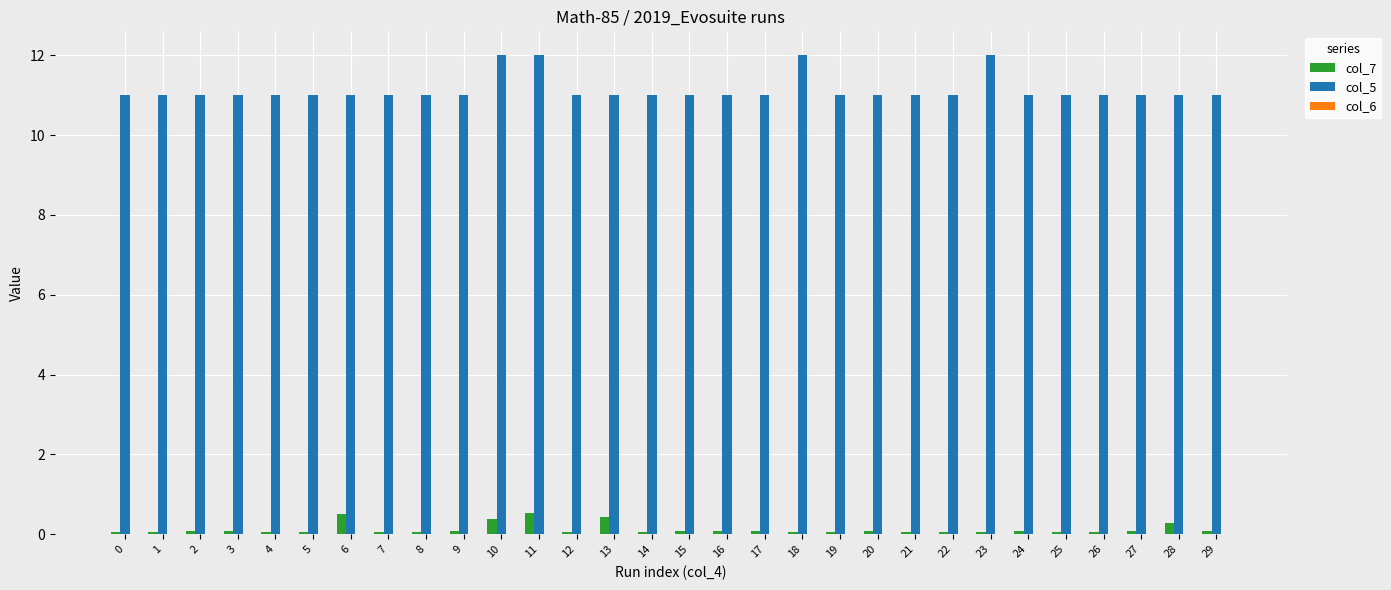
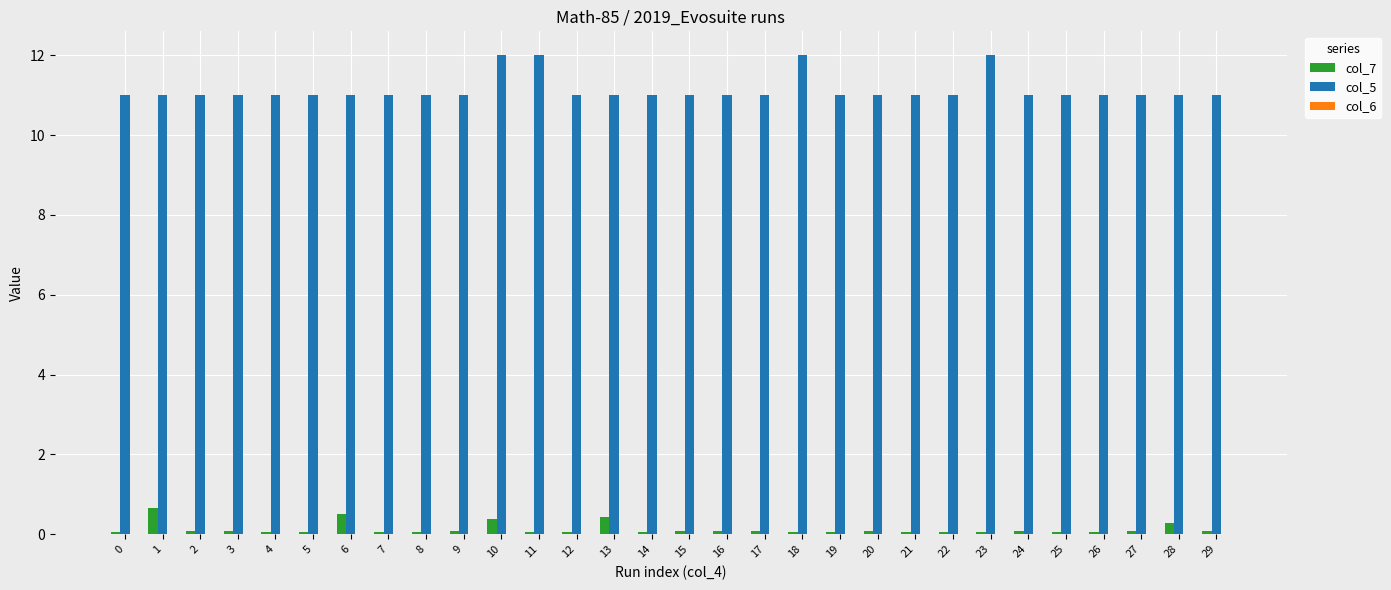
col_7, 1: 0.1 -> 0.7
col_7, 11: 0.5 -> 0.1
